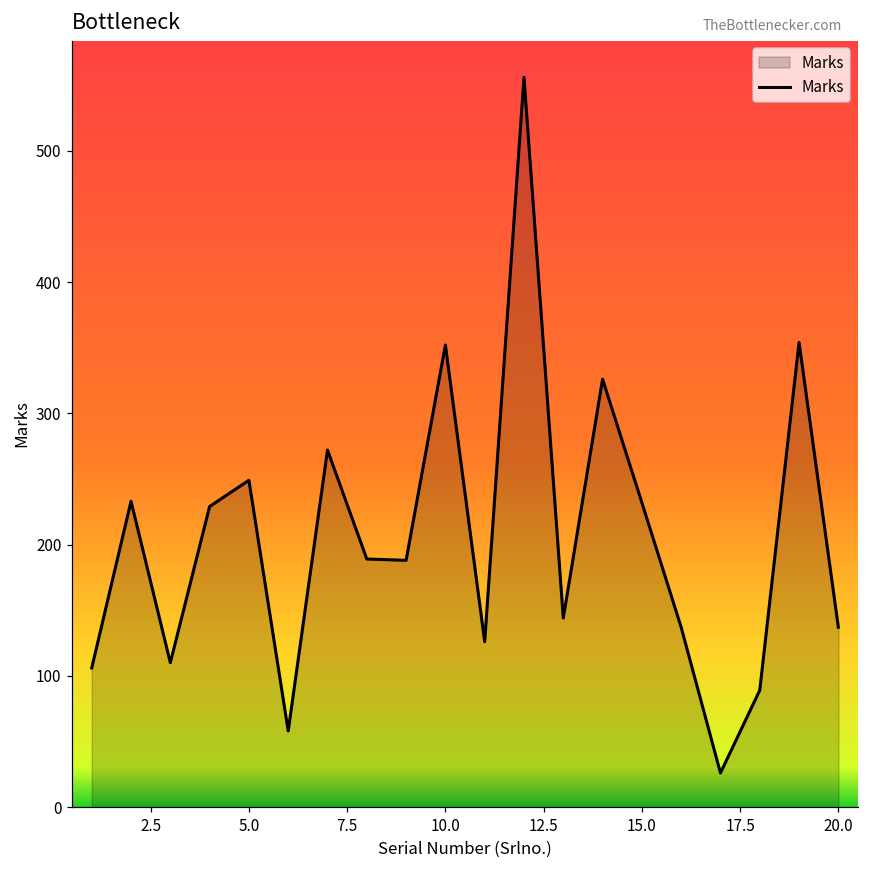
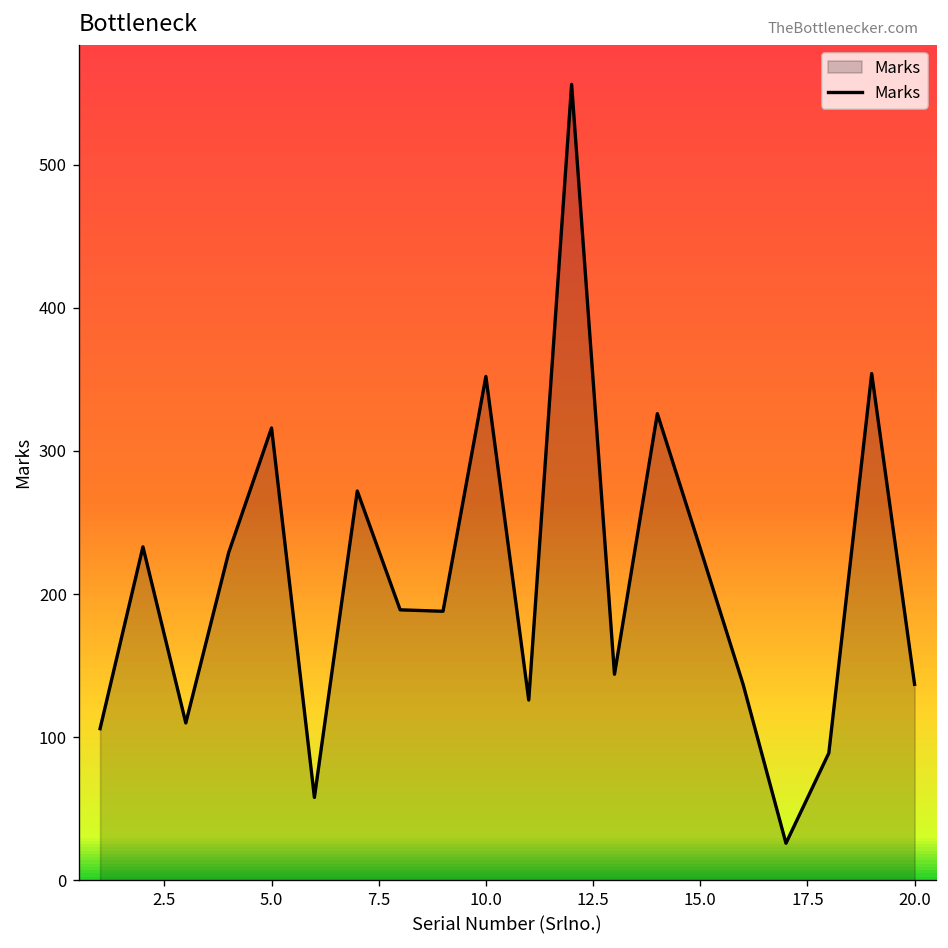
5.0: 249 -> 316
